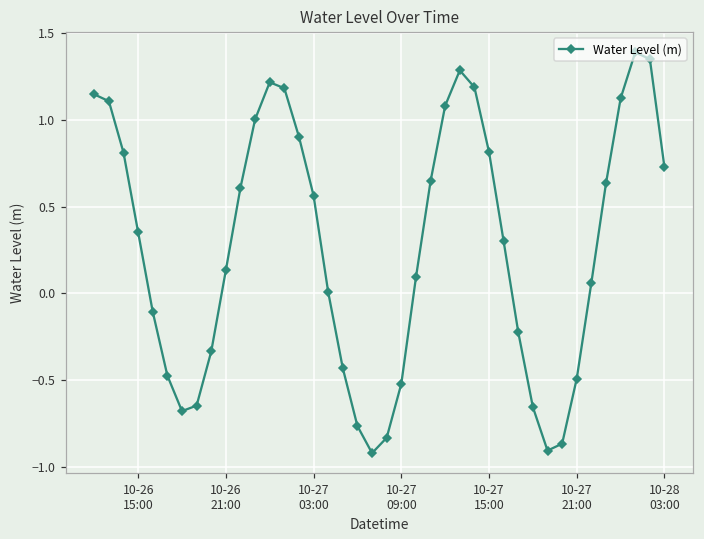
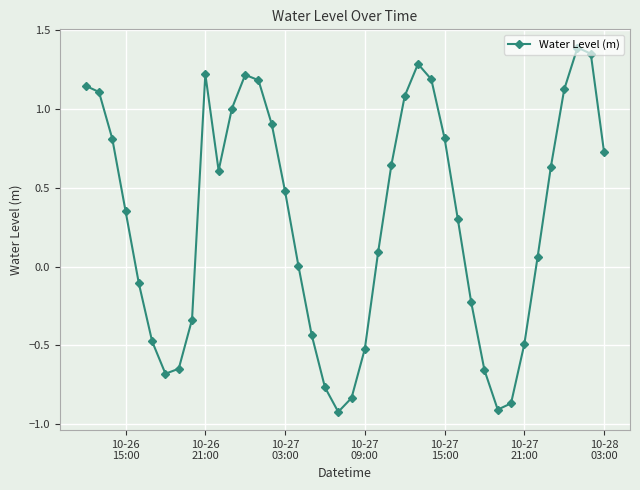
10-26 21:00: 0.13 -> 1.22
10-27 03:00: 0.56 -> 0.48
